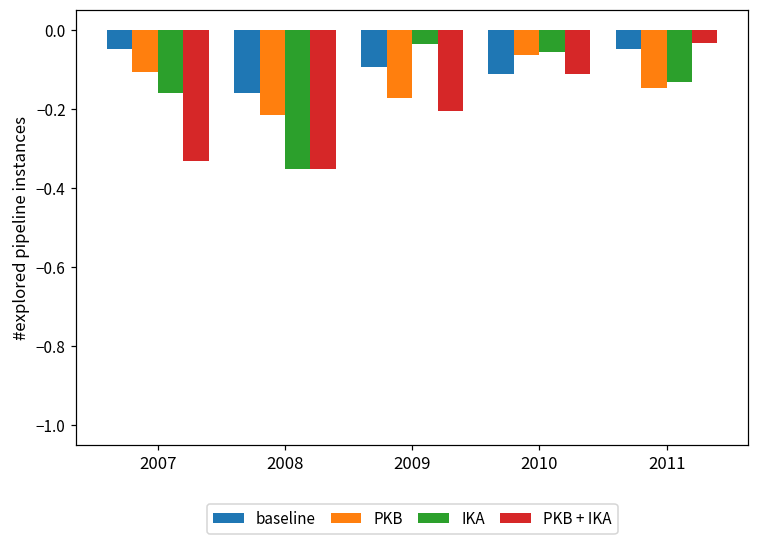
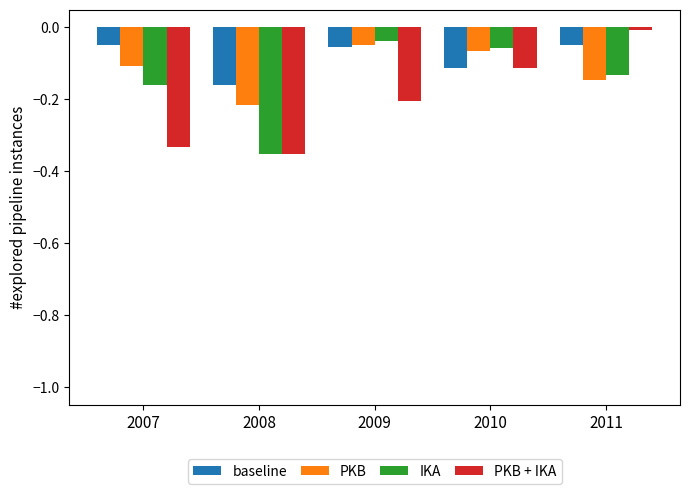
baseline, 2009: -0.09 -> -0.05
PKB, 2009: -0.17 -> -0.05
PKB + IKA, 2011: -0.03 -> -0.01
